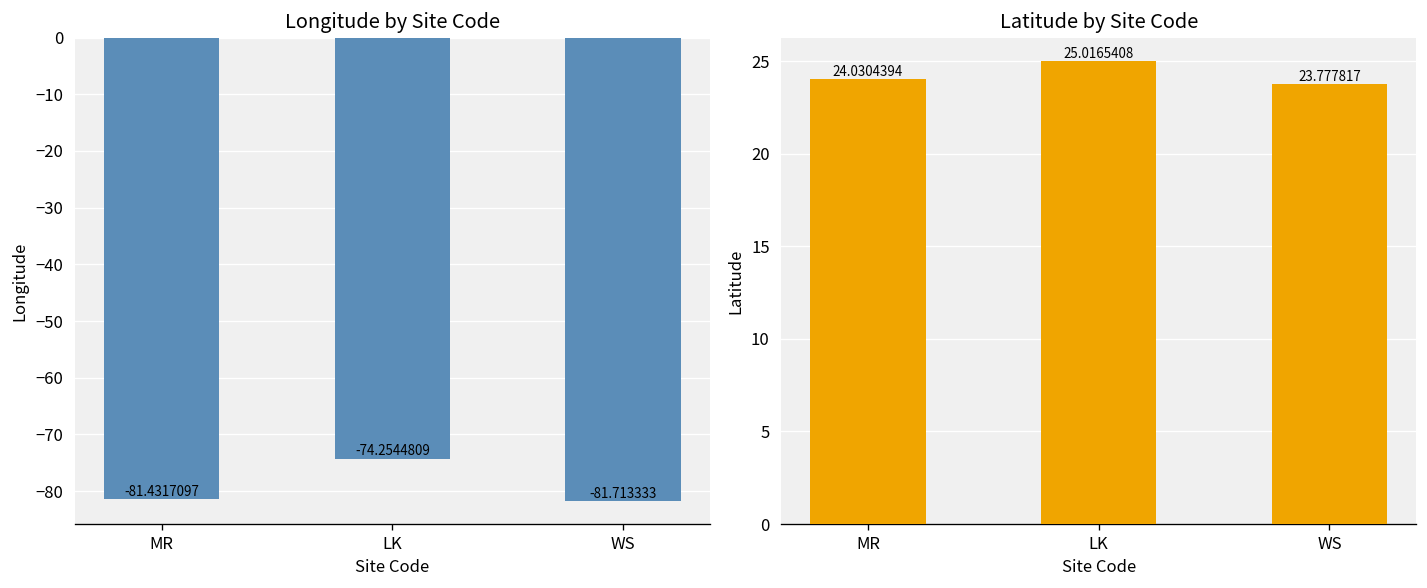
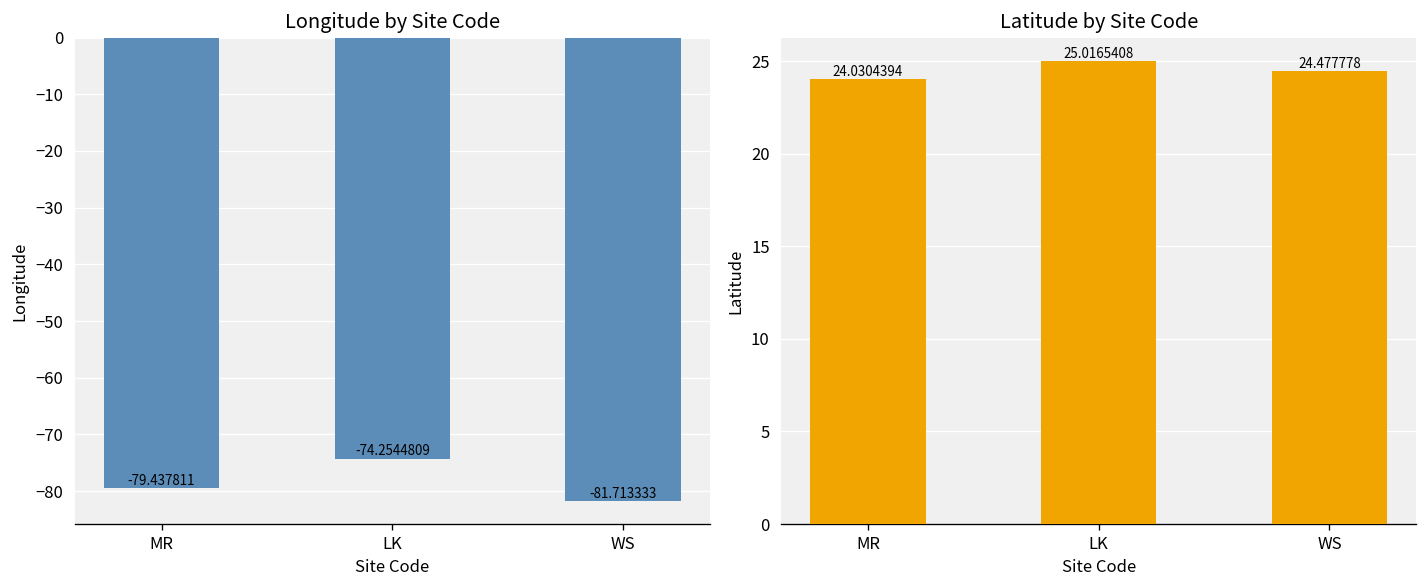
Longitude by Site Code, MR: -81.4317097 -> -79.437811
Latitude by Site Code, WS: 23.777817 -> 24.477778
